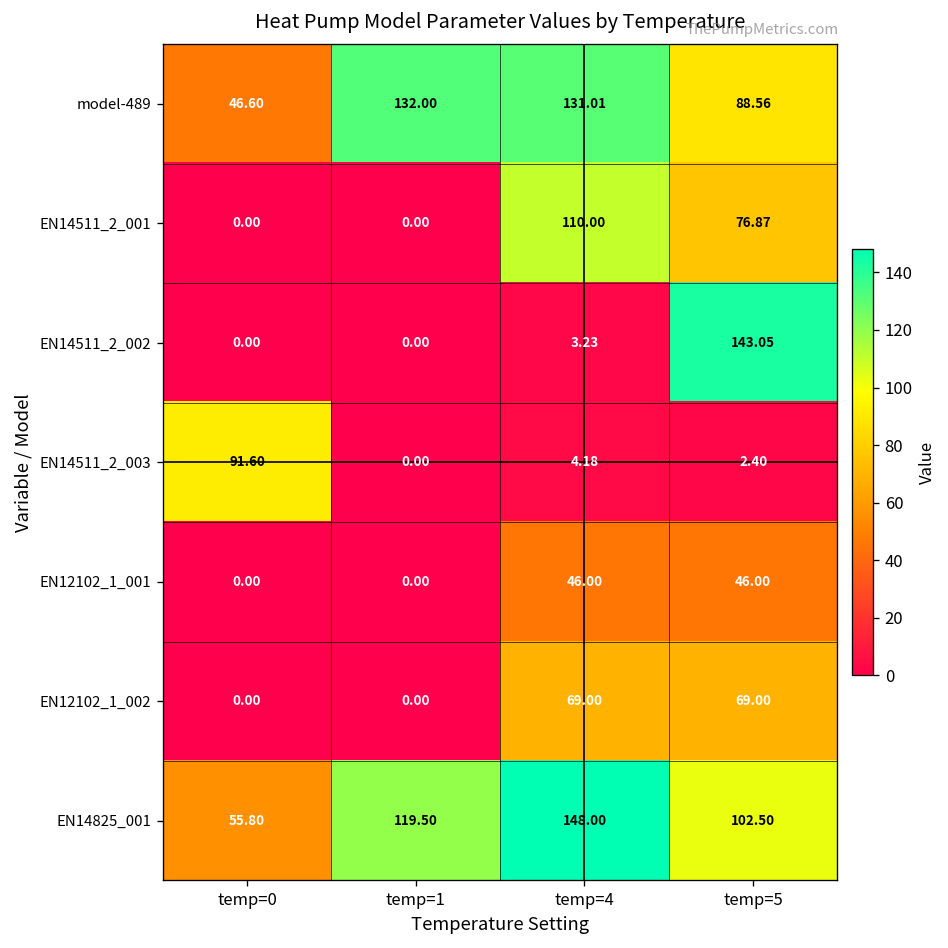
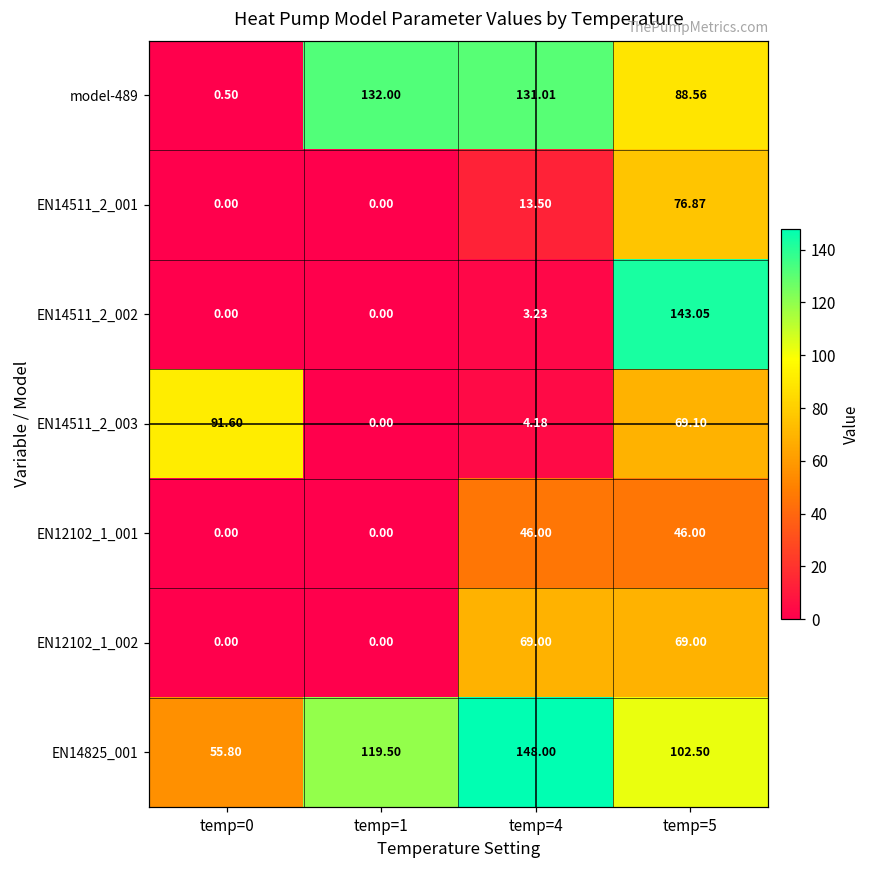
model-489, temp=0: 46.60 -> 0.50
EN14511_2_001, temp=4: 110.00 -> 13.50
EN14511_2_003, temp=5: 2.40 -> 69.10
